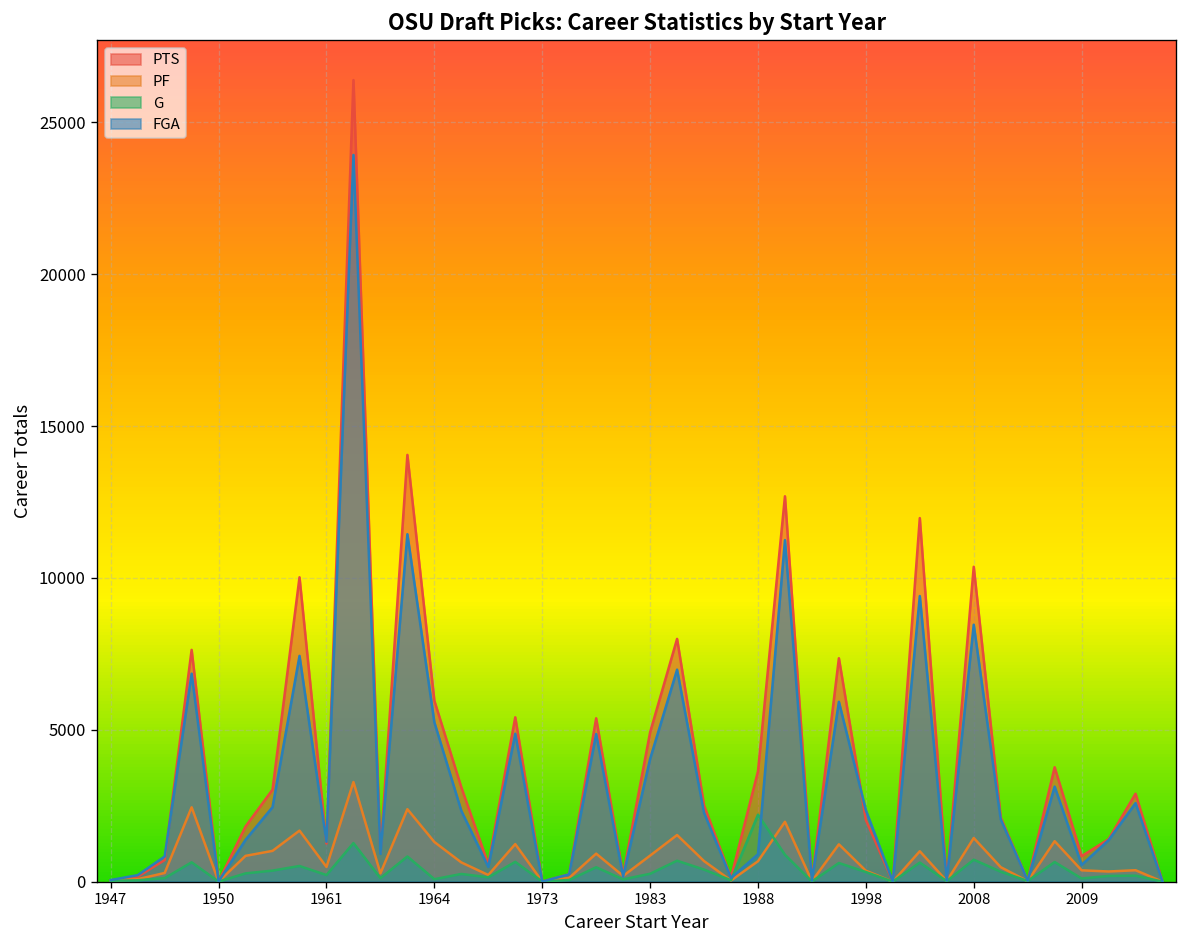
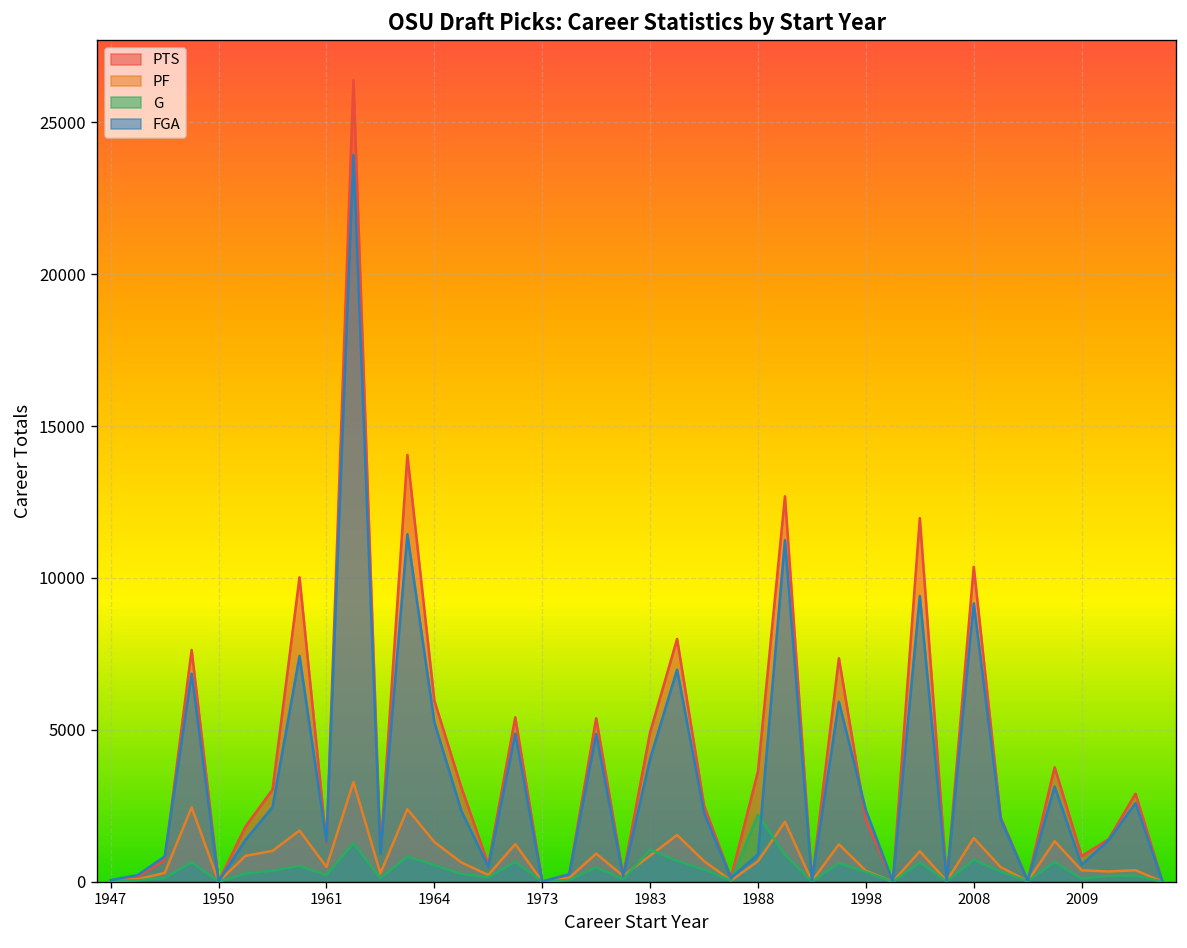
G, 1964: 100 -> 600
G, 1983: 300 -> 1100
FGA, 2008: 8500 -> 9200
